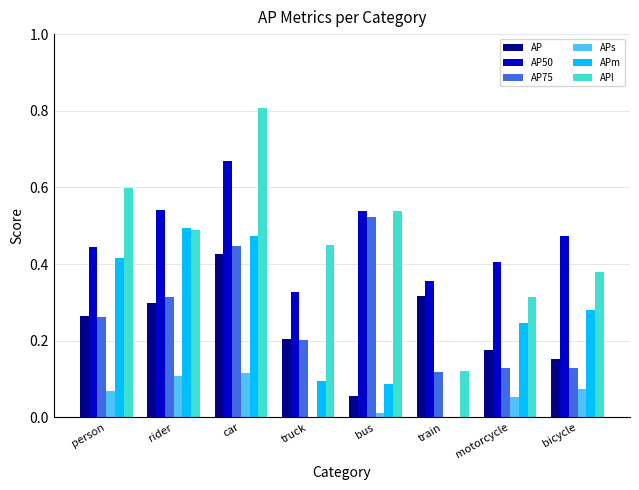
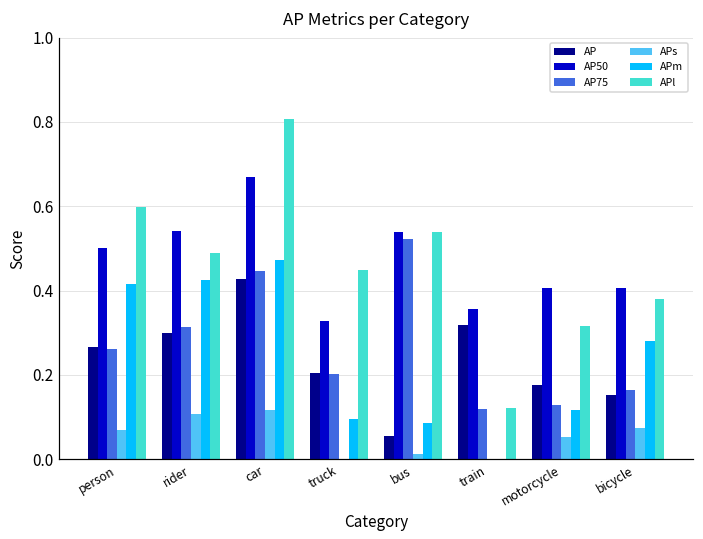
AP50, person: 0.44 -> 0.50
APm, rider: 0.49 -> 0.42
APm, motorcycle: 0.25 -> 0.12
AP50, bicycle: 0.47 -> 0.41
AP75, bicycle: 0.13 -> 0.16
